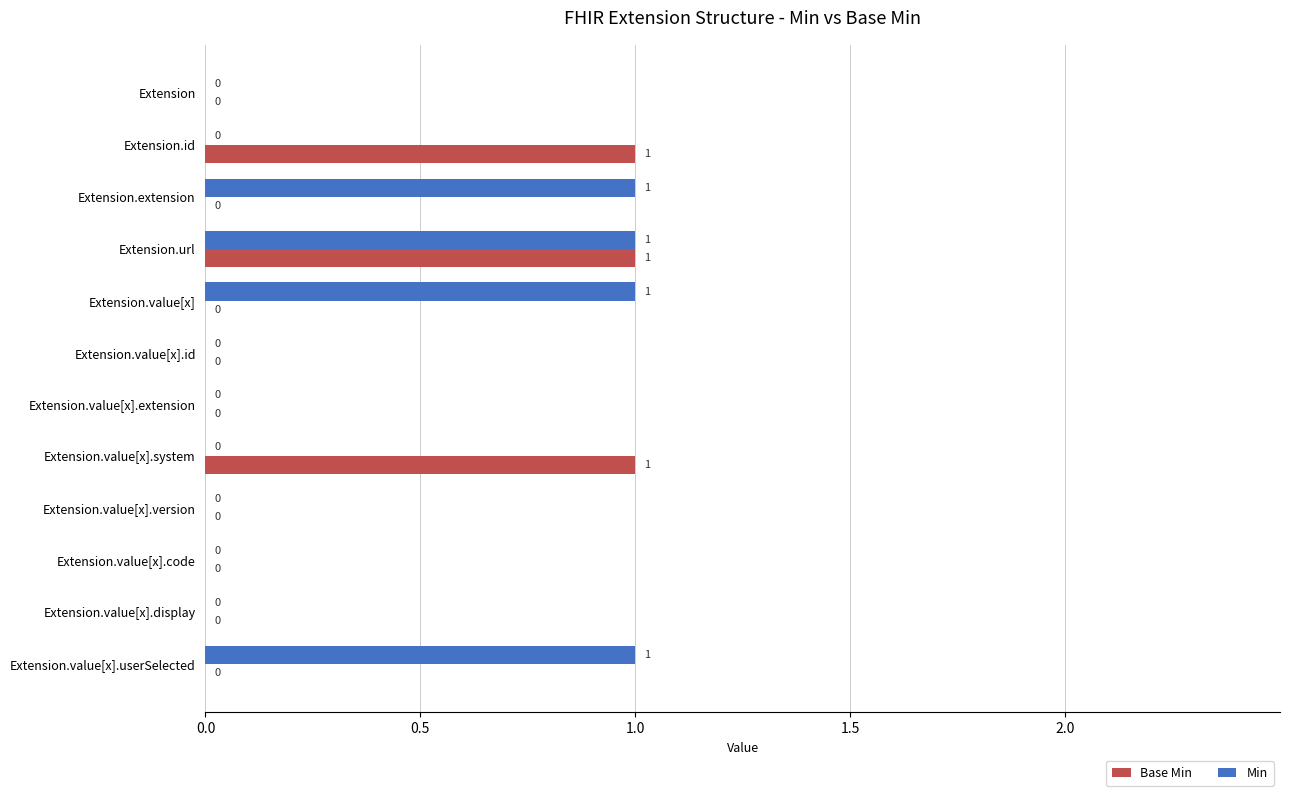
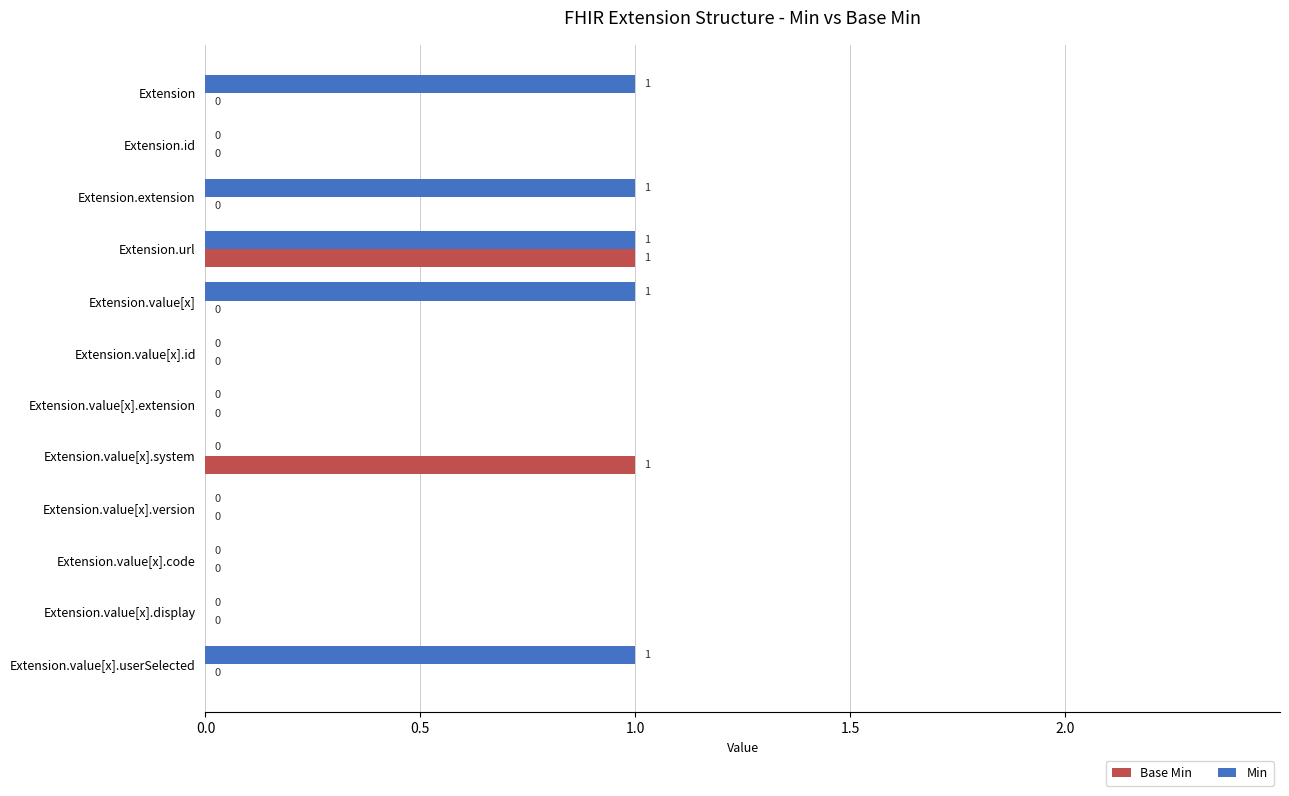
Min, Extension: 0 -> 1
Base Min, Extension.id: 1 -> 0
